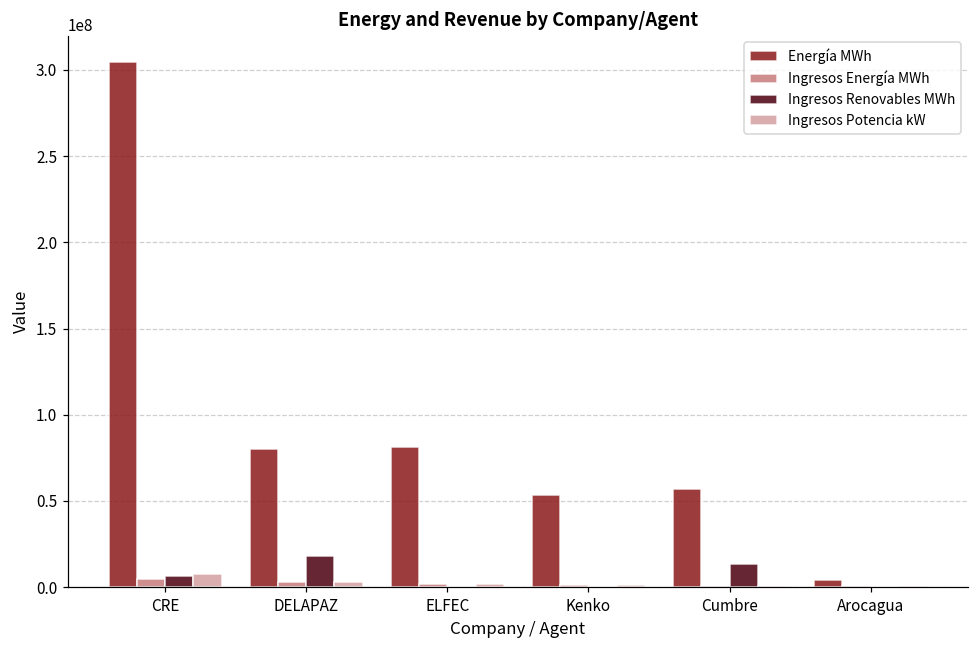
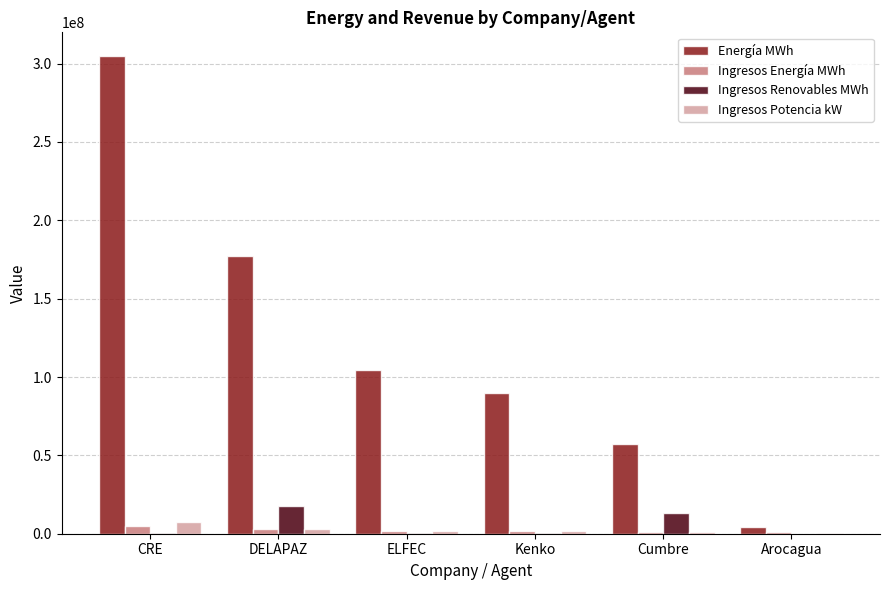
Ingresos Renovables MWh, CRE: 7000000 -> 1000000
Energía MWh, DELAPAZ: 80000000 -> 177000000
Energía MWh, ELFEC: 81000000 -> 105000000
Energía MWh, Kenko: 53000000 -> 90000000
